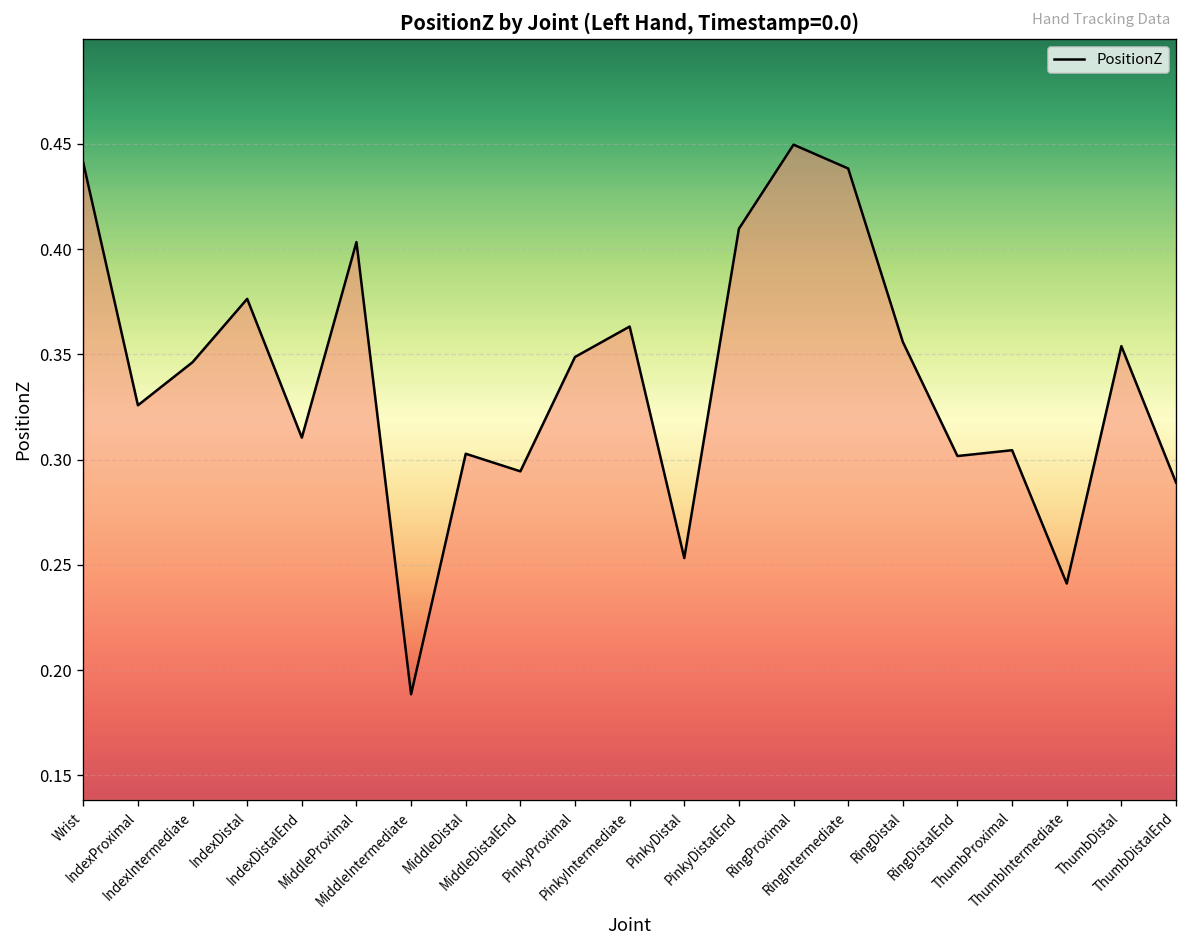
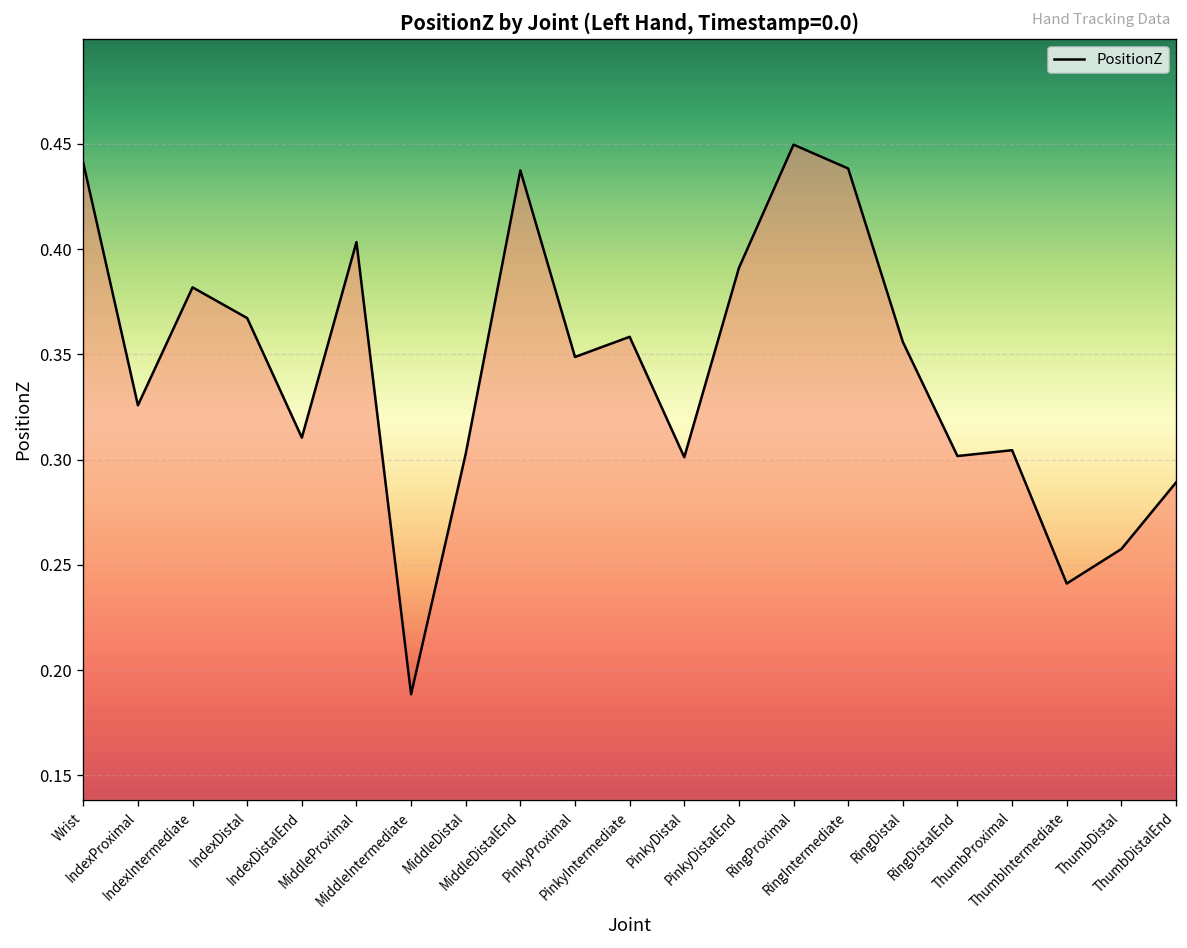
IndexIntermediate: 0.346 -> 0.382
IndexDistal: 0.376 -> 0.367
MiddleDistalEnd: 0.294 -> 0.437
PinkyIntermediate: 0.363 -> 0.358
PinkyDistal: 0.253 -> 0.301
PinkyDistalEnd: 0.410 -> 0.391
ThumbDistal: 0.354 -> 0.258
